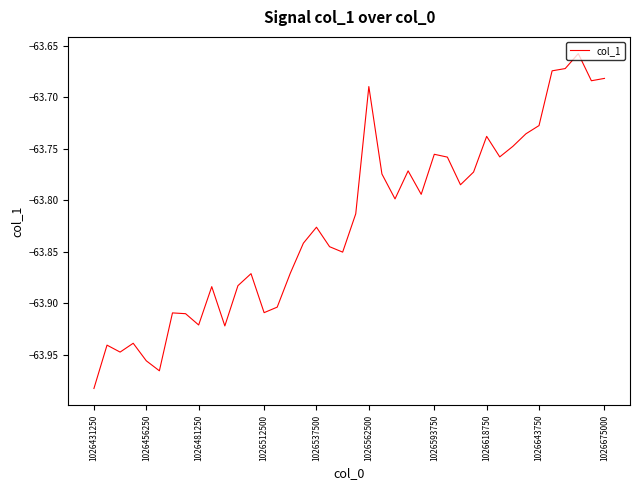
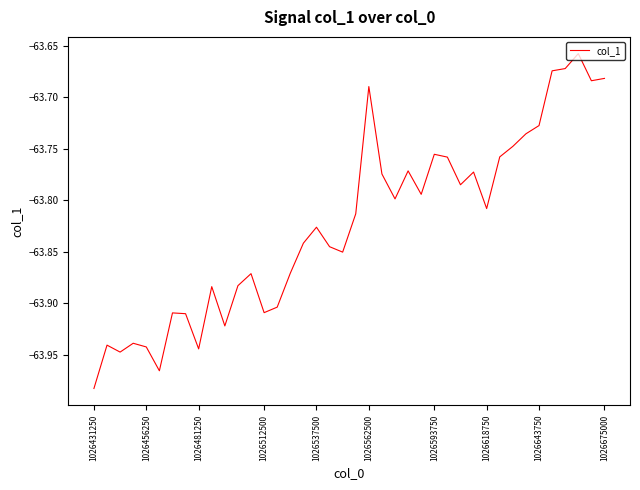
1026456250: -63.956 -> -63.942
1026481250: -63.921 -> -63.944
1026618750: -63.738 -> -63.808
